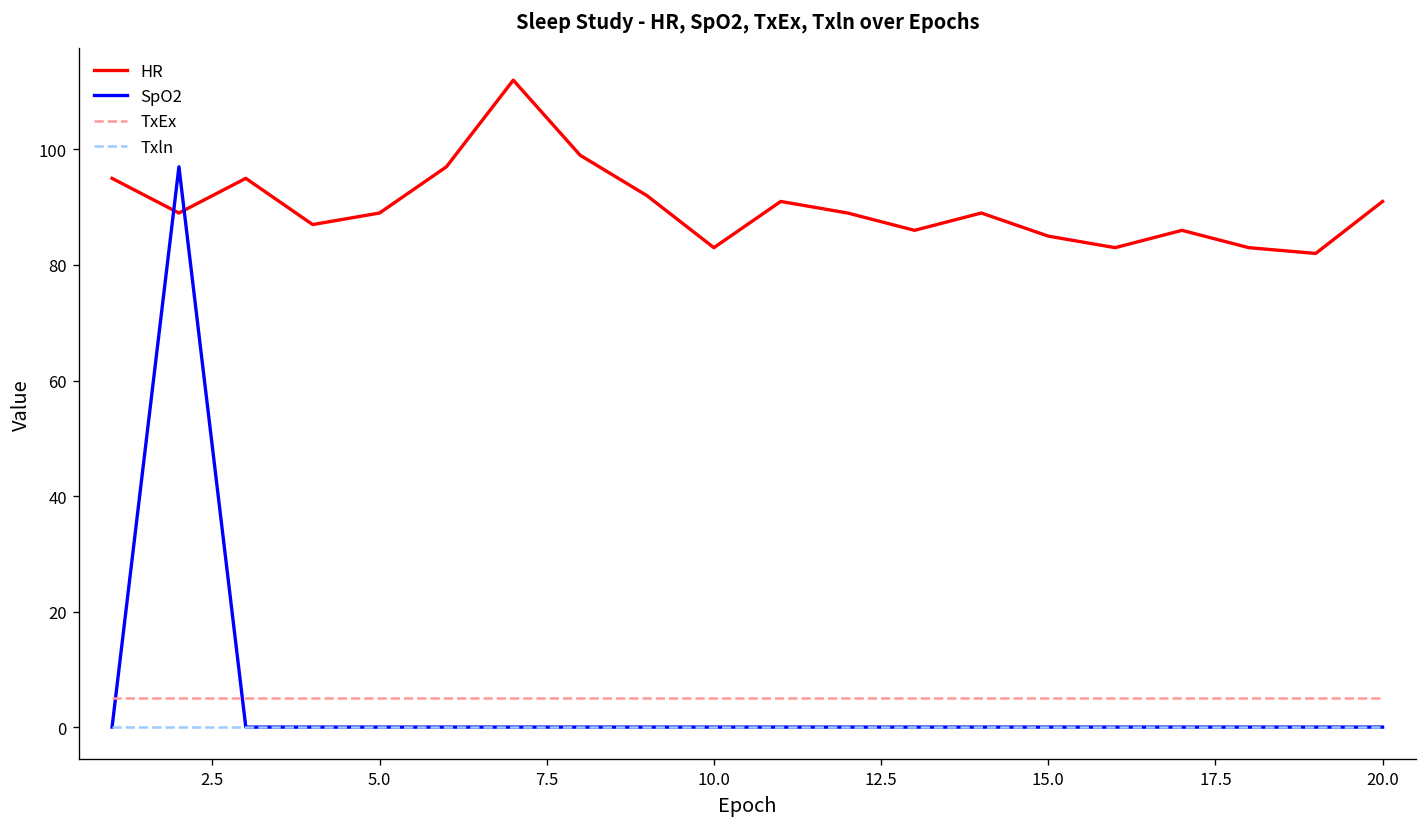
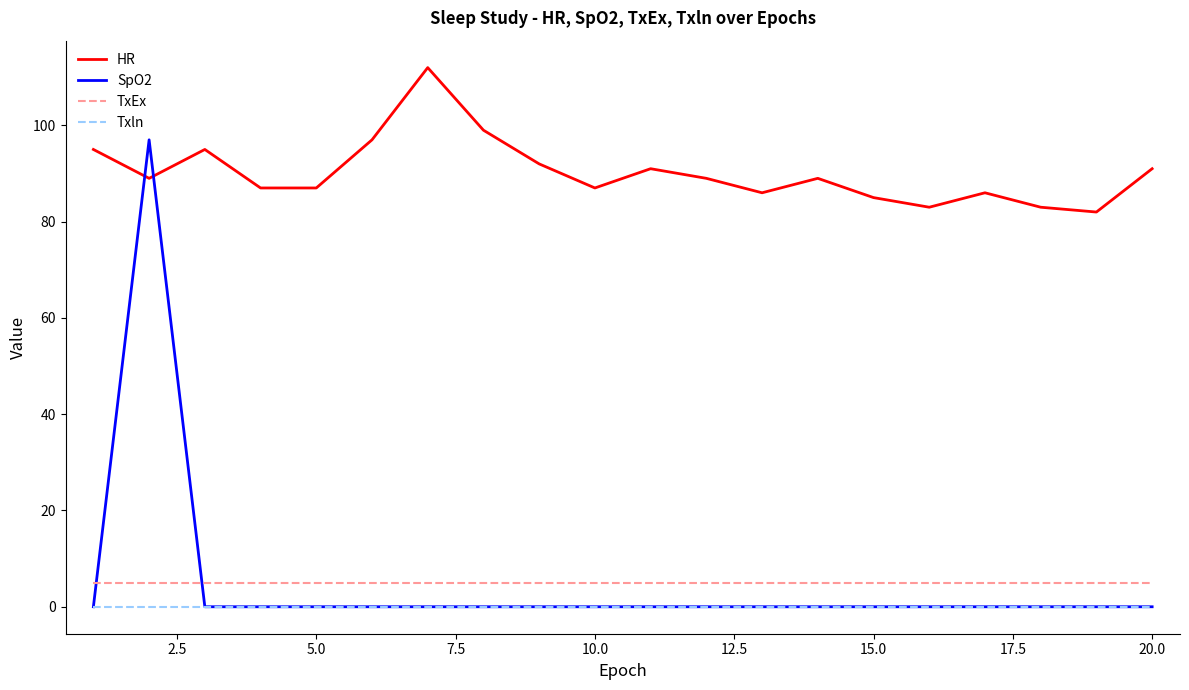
HR, 5.0: 89 -> 87
HR, 10.0: 83 -> 87
